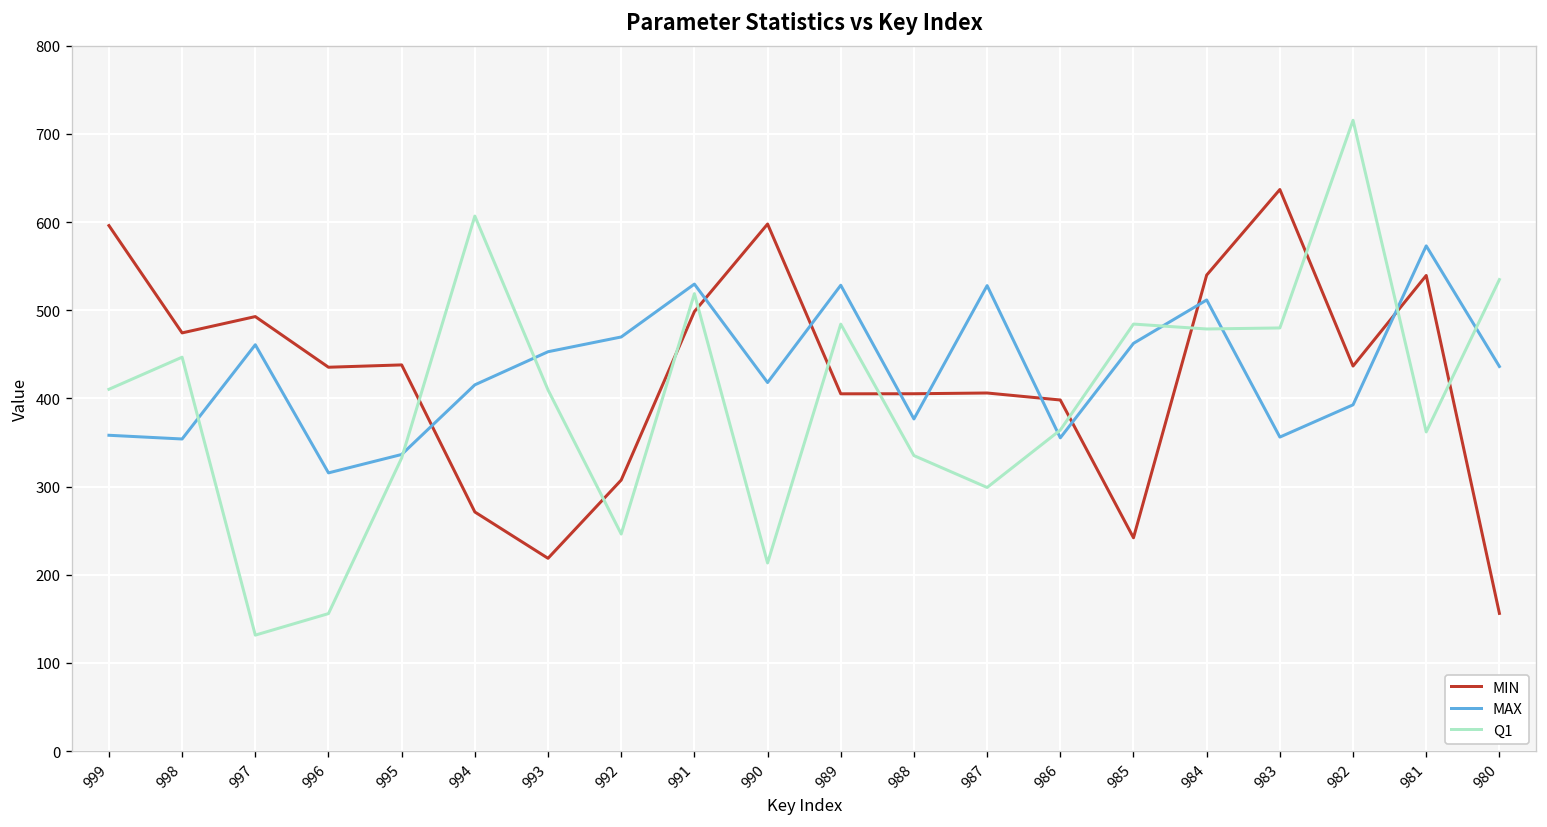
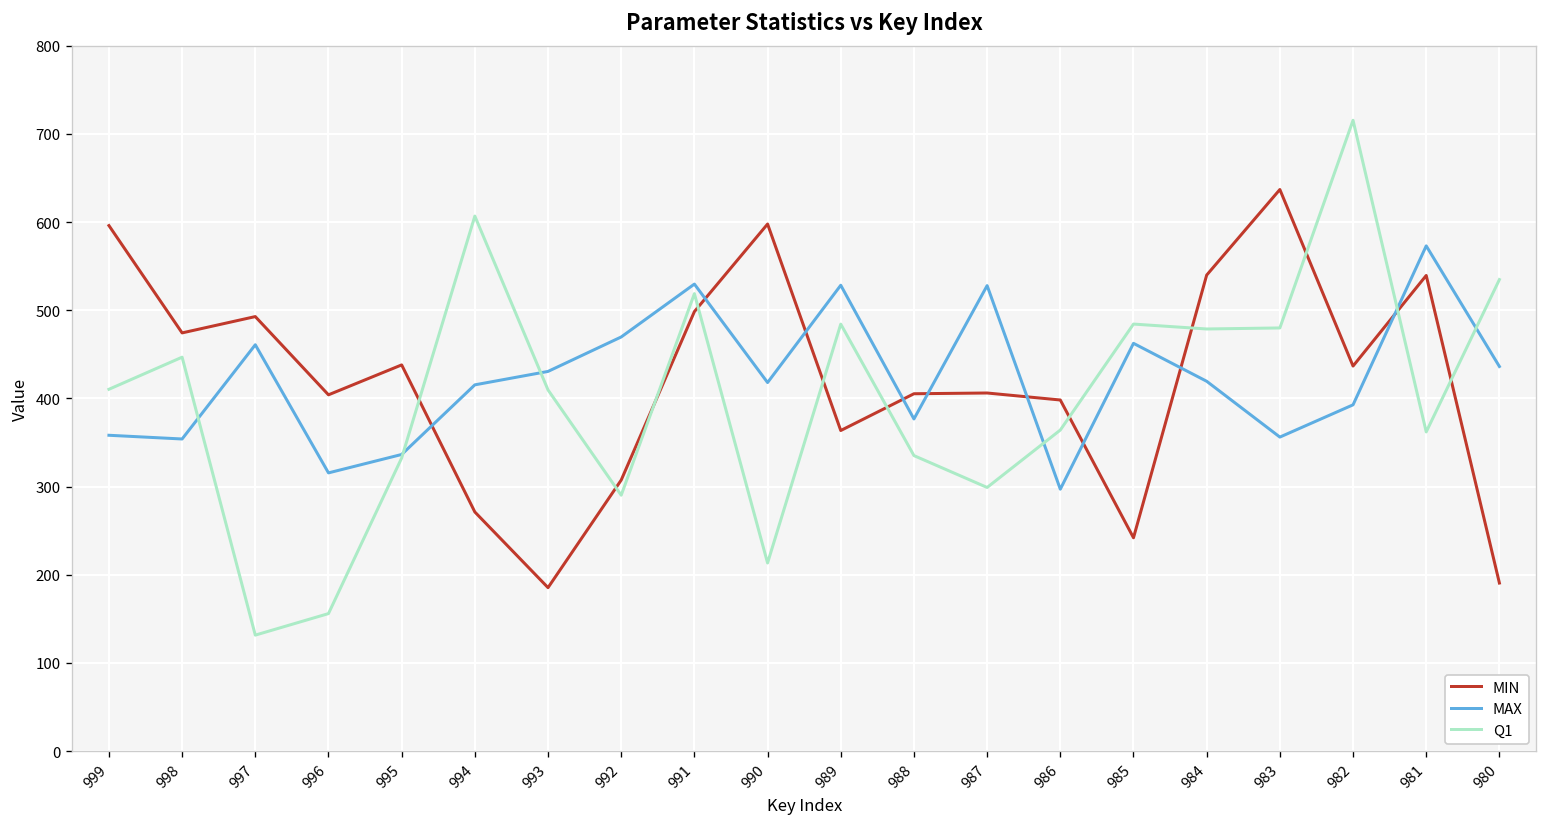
MIN, 996: 440 -> 400
MIN, 993: 220 -> 190
MAX, 993: 450 -> 430
Q1, 992: 250 -> 290
MIN, 989: 410 -> 360
MAX, 986: 360 -> 300
MAX, 984: 510 -> 420
MIN, 980: 160 -> 190
